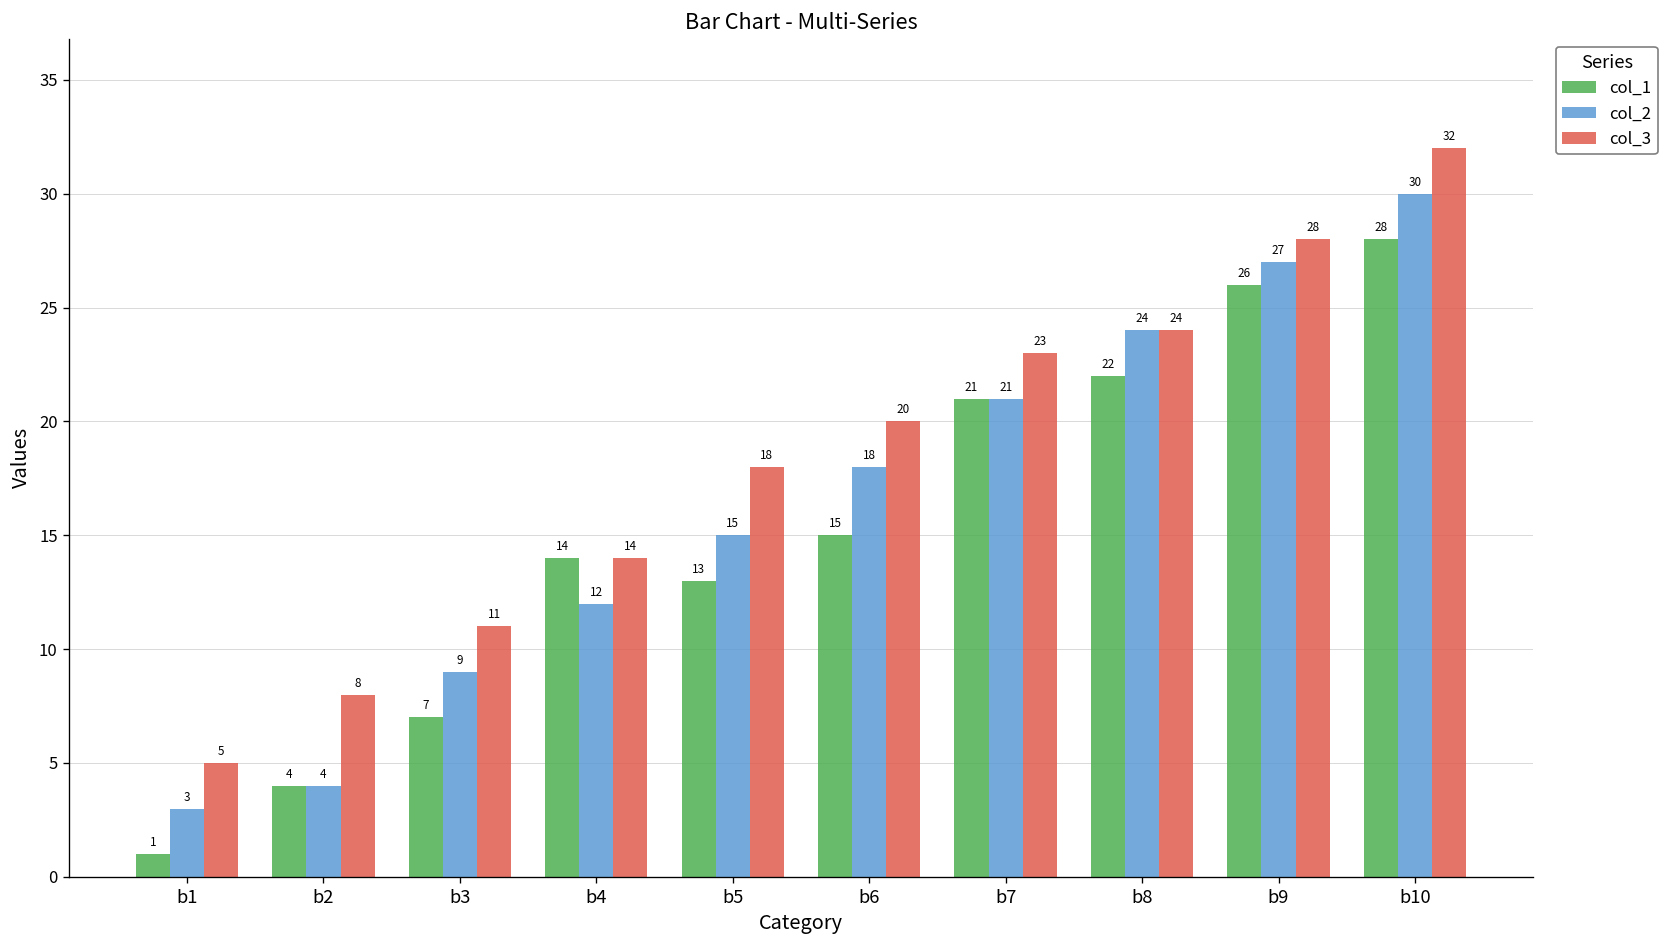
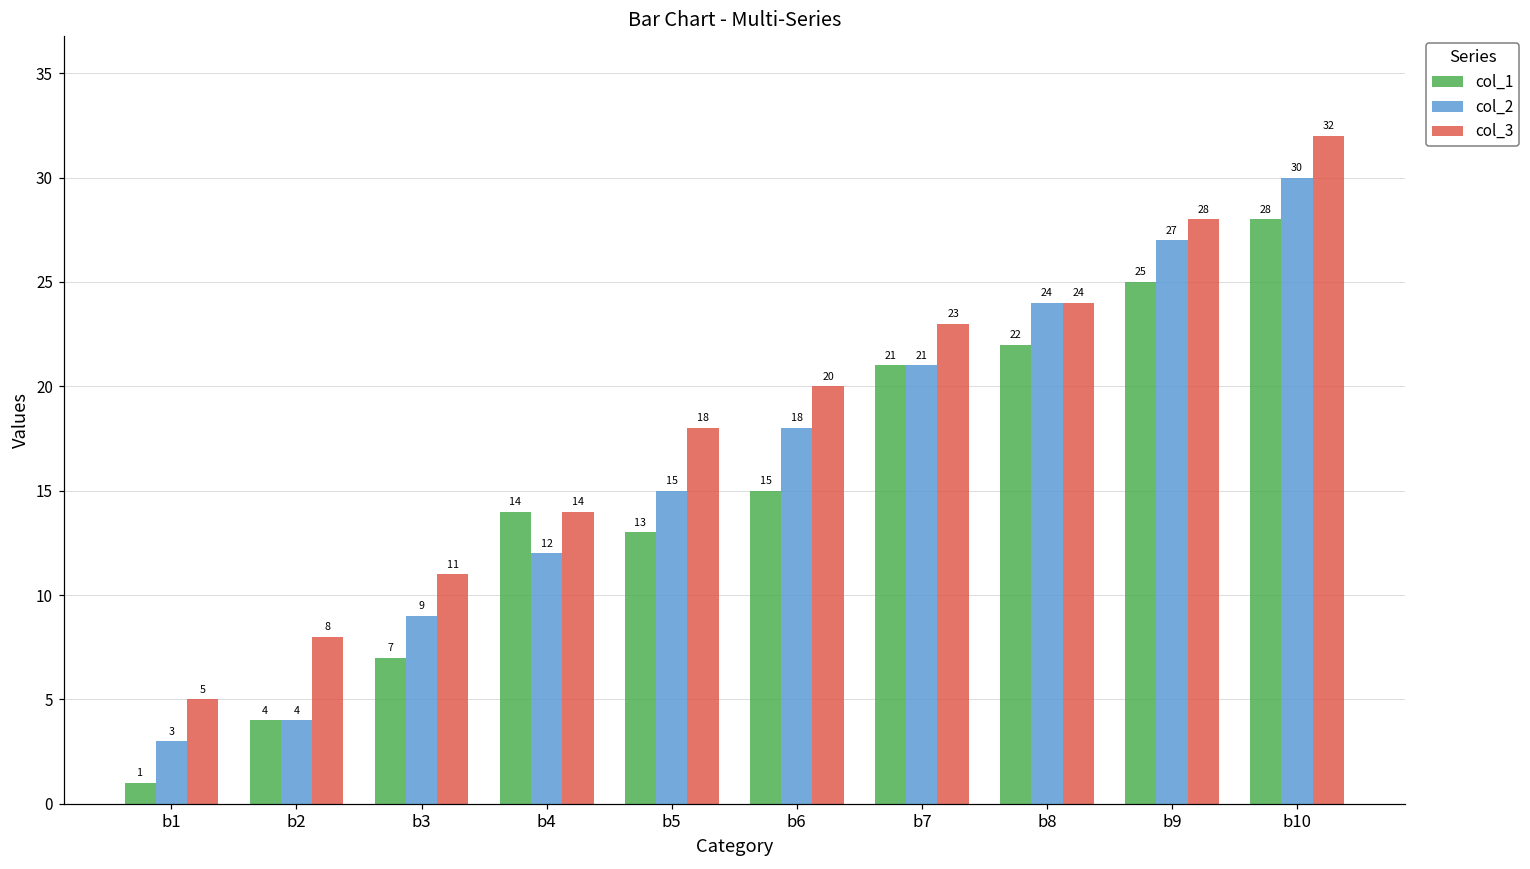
col_1, b9: 26 -> 25
